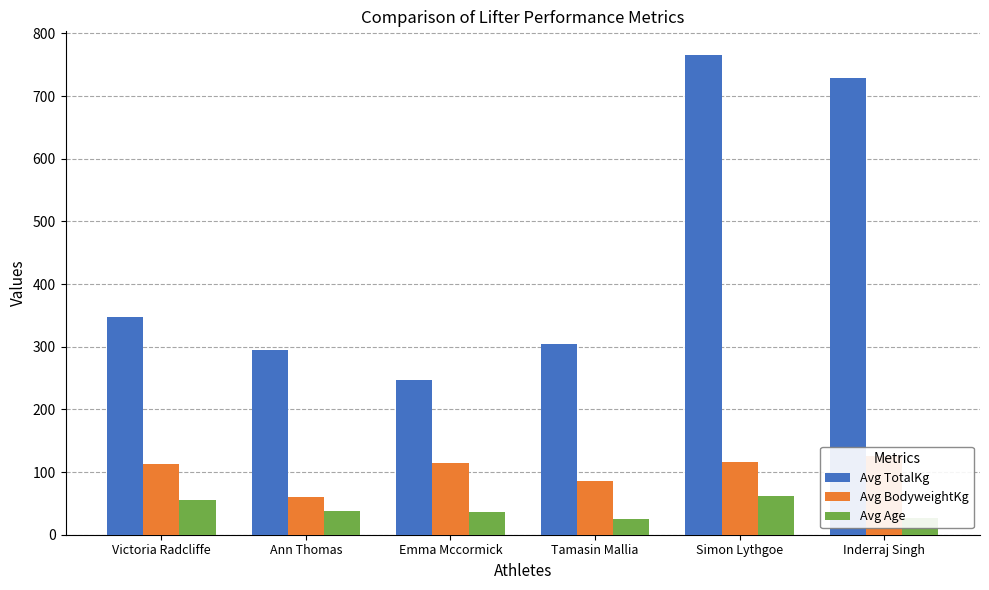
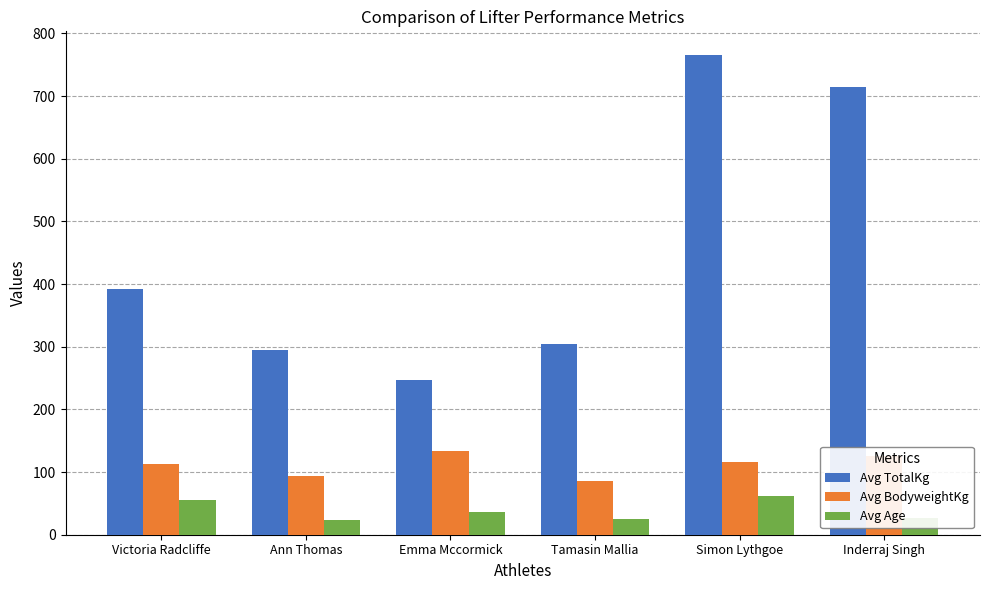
Avg TotalKg, Victoria Radcliffe: 350 -> 390
Avg BodyweightKg, Ann Thomas: 60 -> 90
Avg Age, Ann Thomas: 40 -> 20
Avg BodyweightKg, Emma Mccormick: 110 -> 130
Avg TotalKg, Inderraj Singh: 730 -> 720
